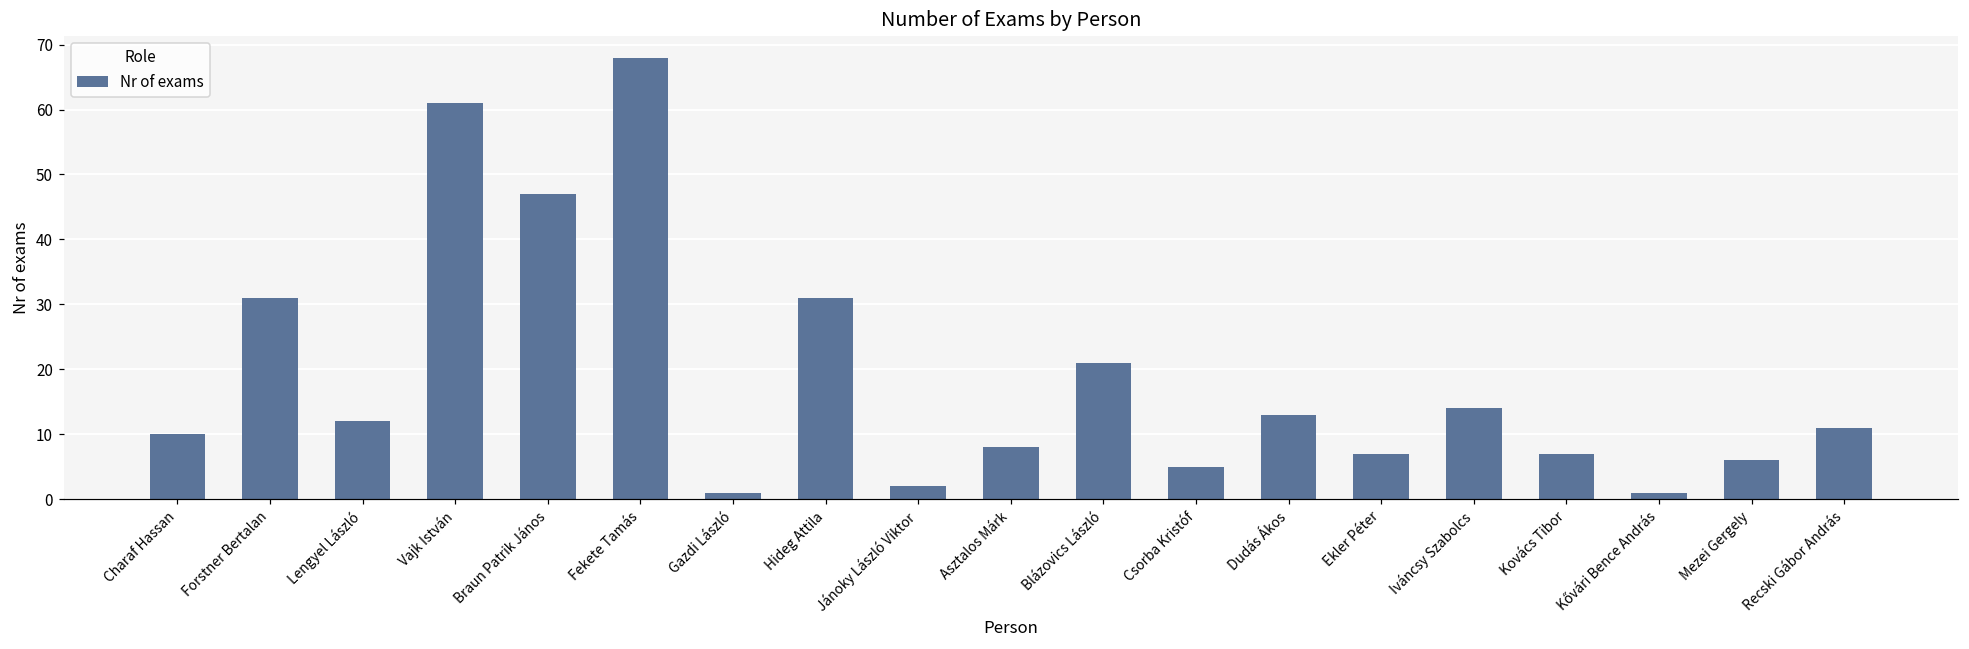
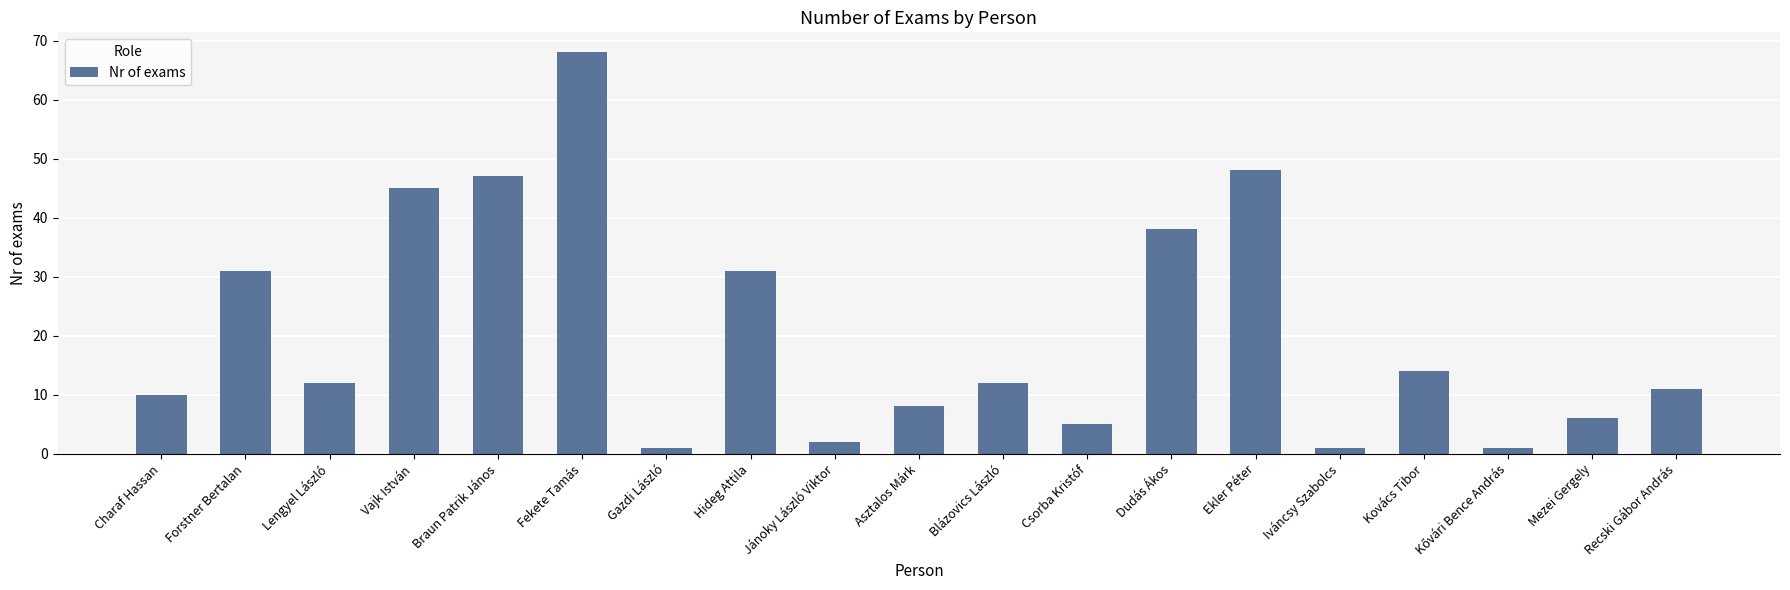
Vajk István: 61 -> 45
Blázovics László: 21 -> 12
Dudás Ákos: 13 -> 38
Ekler Péter: 7 -> 48
Iváncsy Szabolcs: 14 -> 1
Kovács Tibor: 7 -> 14
